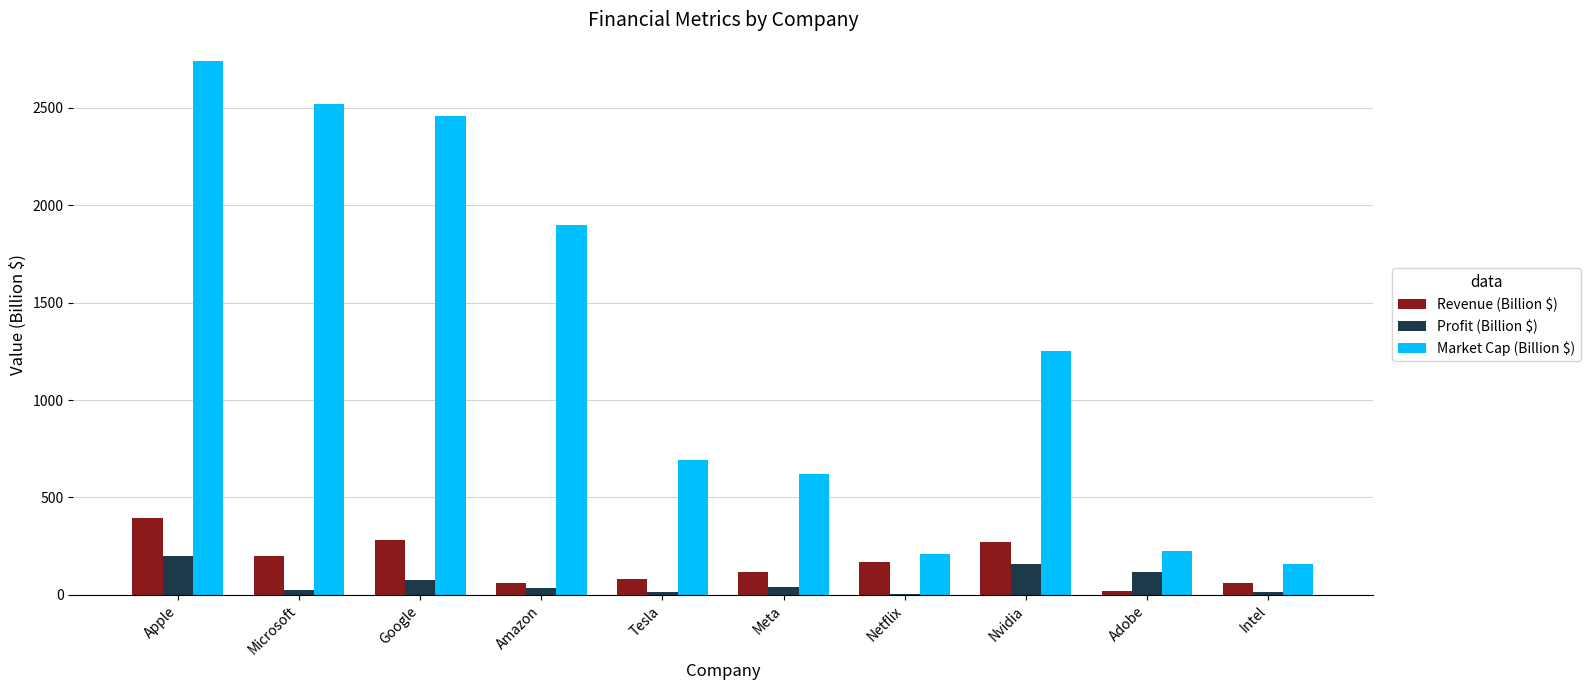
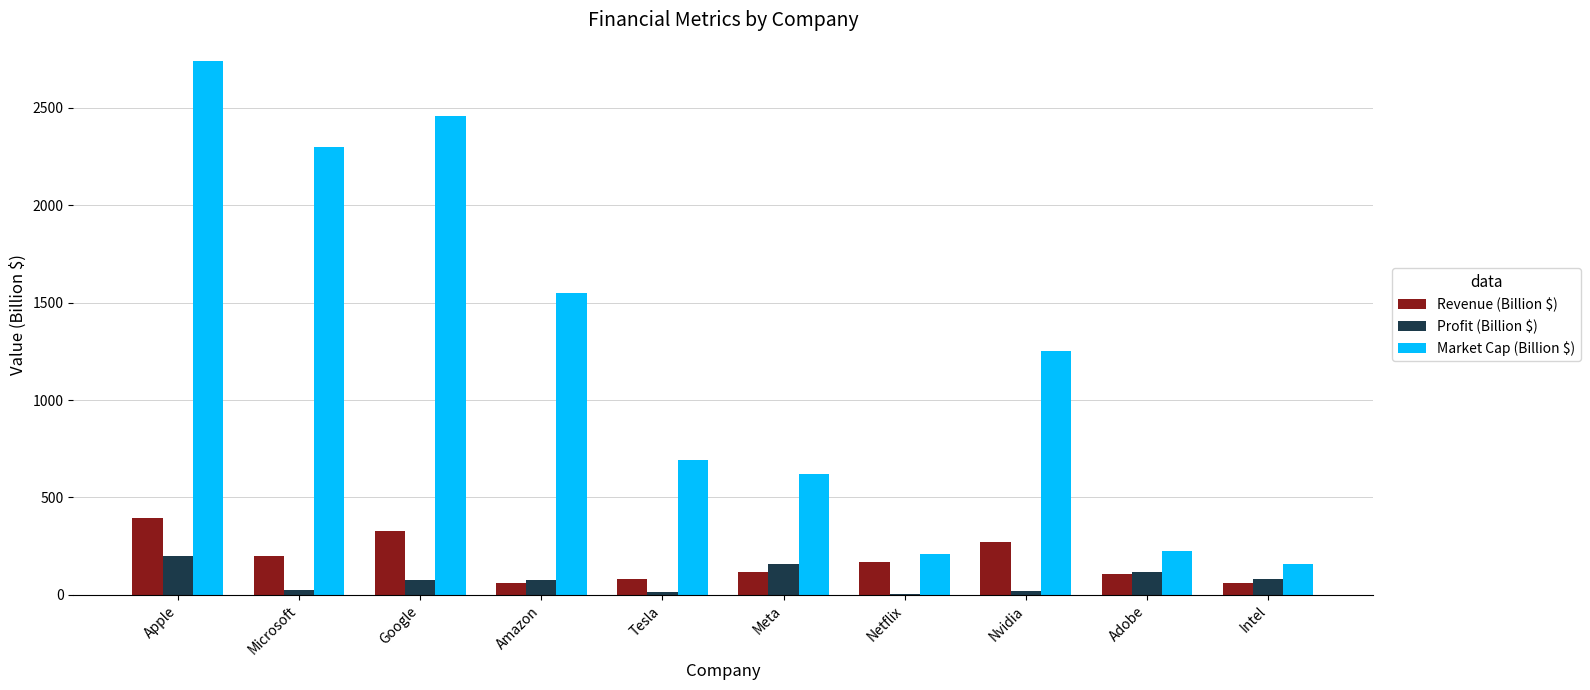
Market Cap (Billion $), Microsoft: 2520 -> 2300
Revenue (Billion $), Google: 280 -> 330
Profit (Billion $), Amazon: 30 -> 80
Market Cap (Billion $), Amazon: 1900 -> 1550
Profit (Billion $), Meta: 40 -> 160
Profit (Billion $), Nvidia: 160 -> 20
Revenue (Billion $), Adobe: 20 -> 110
Profit (Billion $), Intel: 20 -> 80
